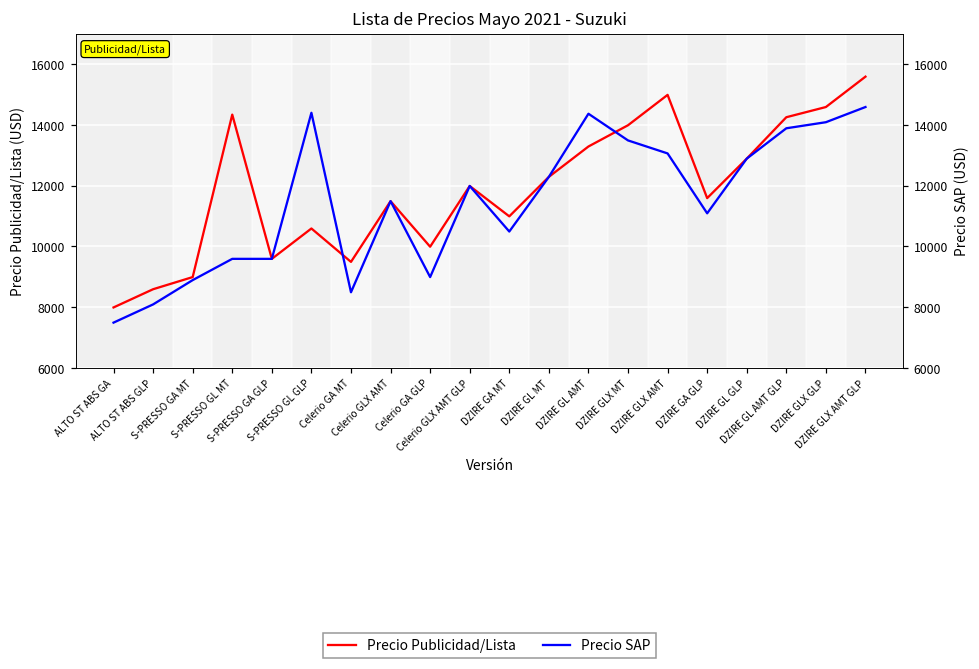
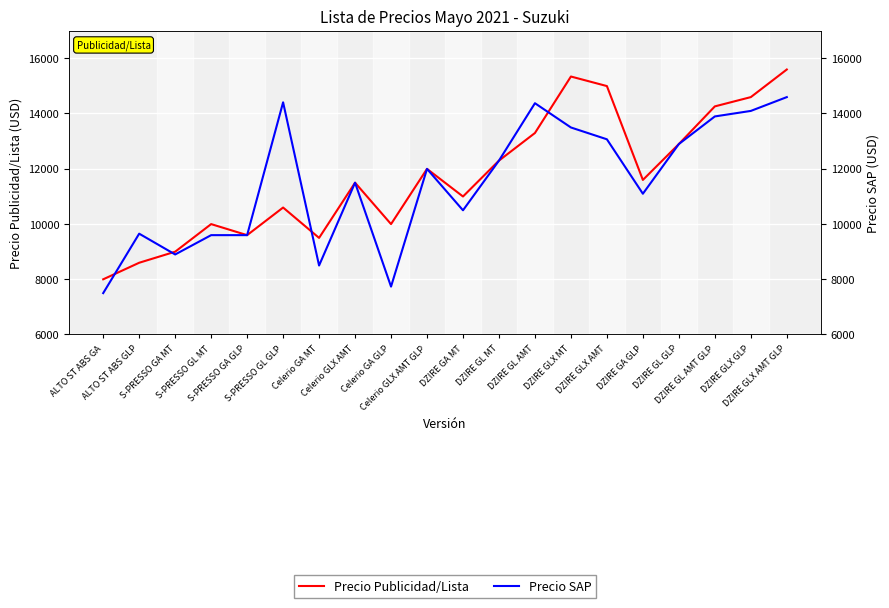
Precio Publicidad/Lista, S-PRESSO GL MT: 14300 -> 10000
Precio Publicidad/Lista, DZIRE GLX MT: 14000 -> 15300
Precio SAP, ALTO ST ABS GLP: 8100 -> 9600
Precio SAP, Celerio GA GLP: 9000 -> 7700
